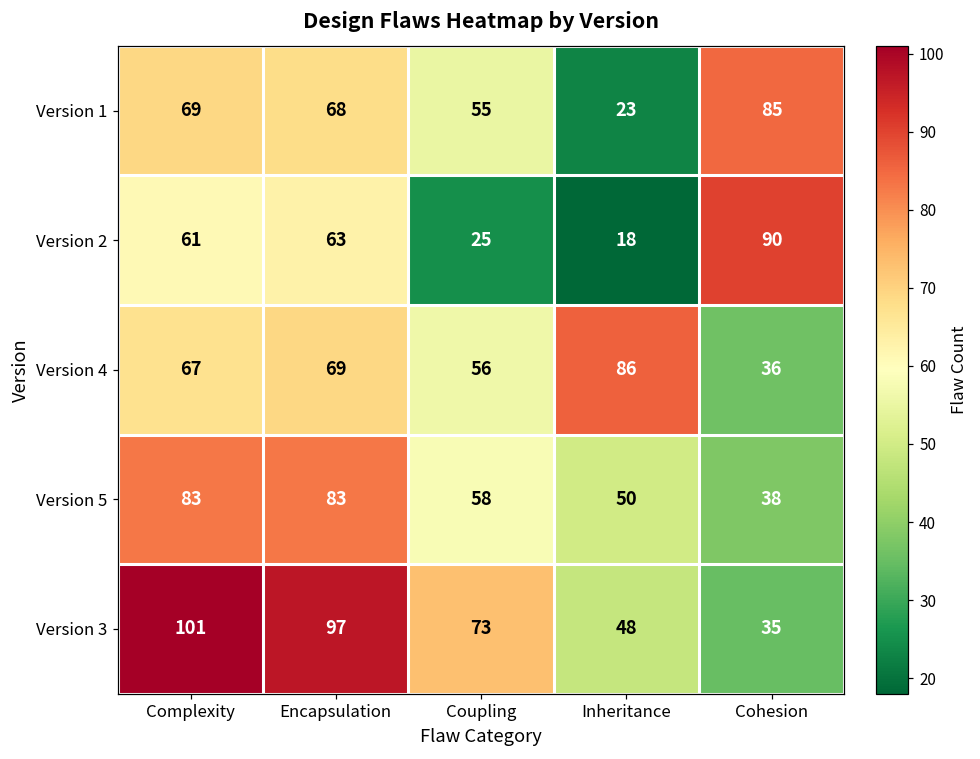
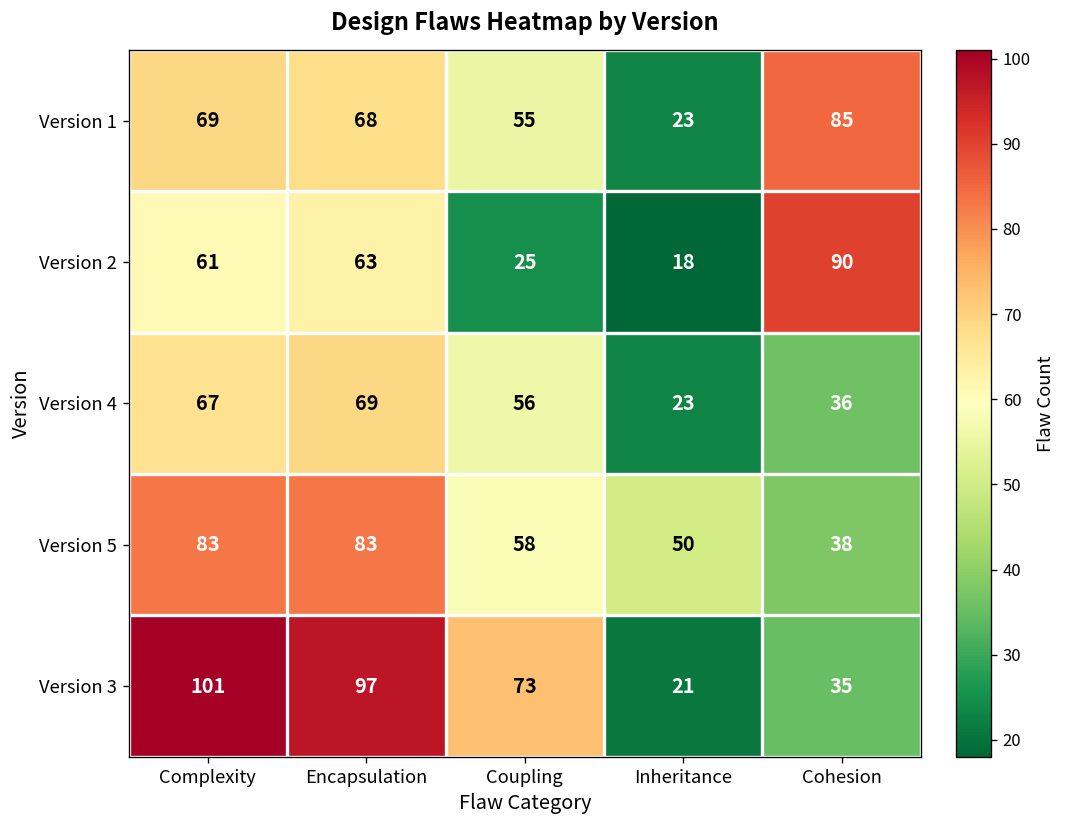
Version 4, Inheritance: 86 -> 23
Version 3, Inheritance: 48 -> 21
